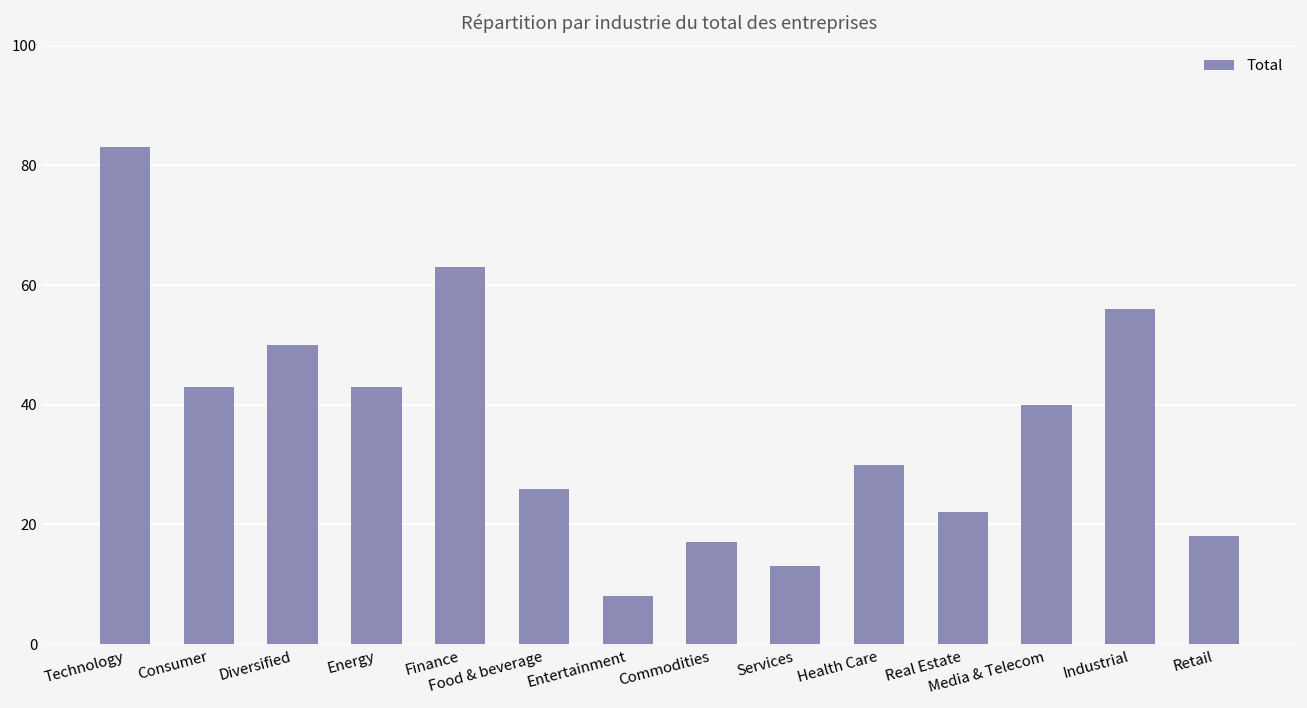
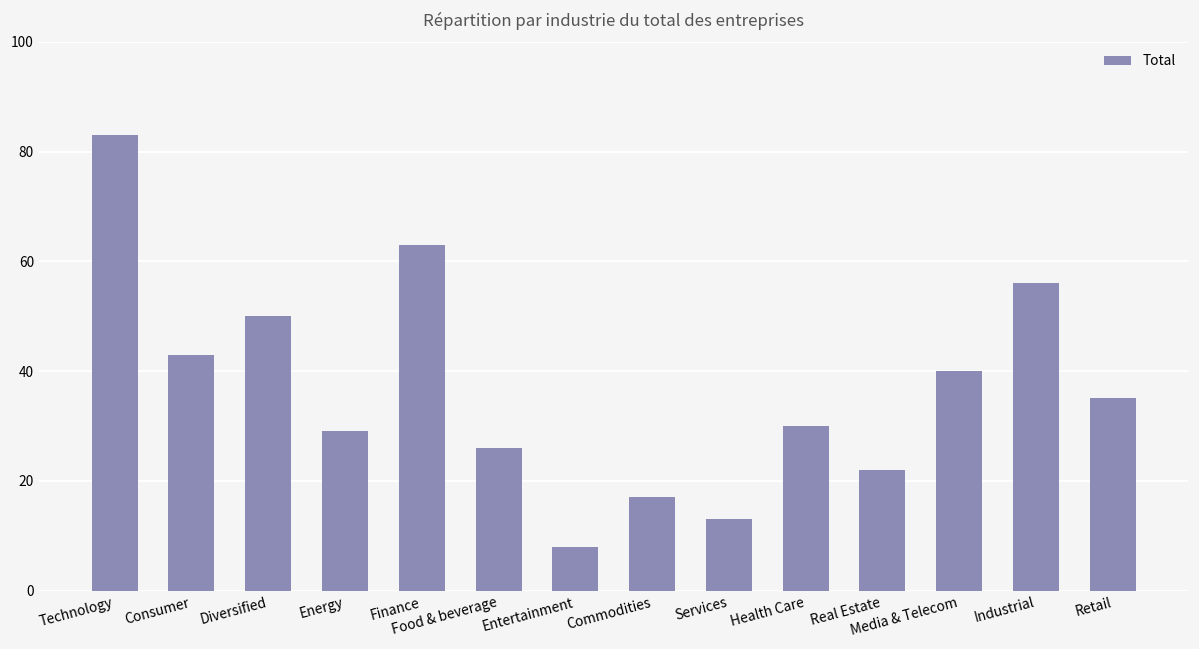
Energy: 43 -> 29
Retail: 18 -> 35
